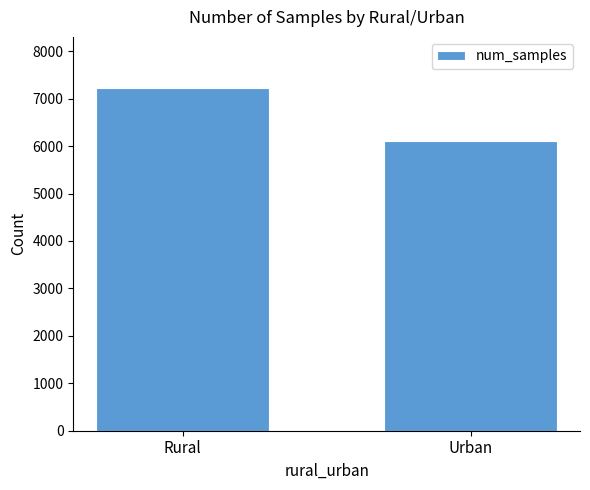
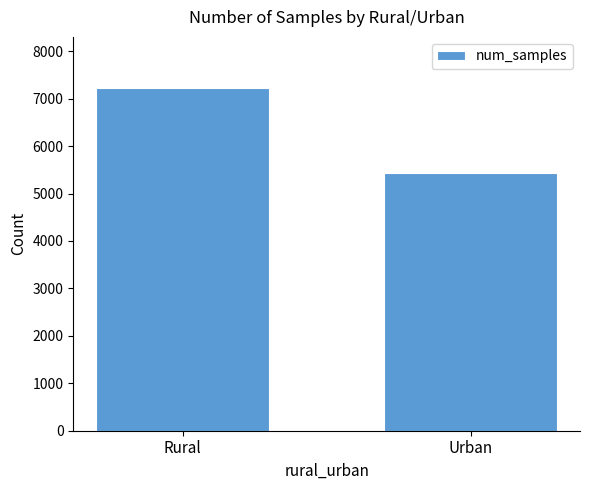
Urban: 6100 -> 5400
